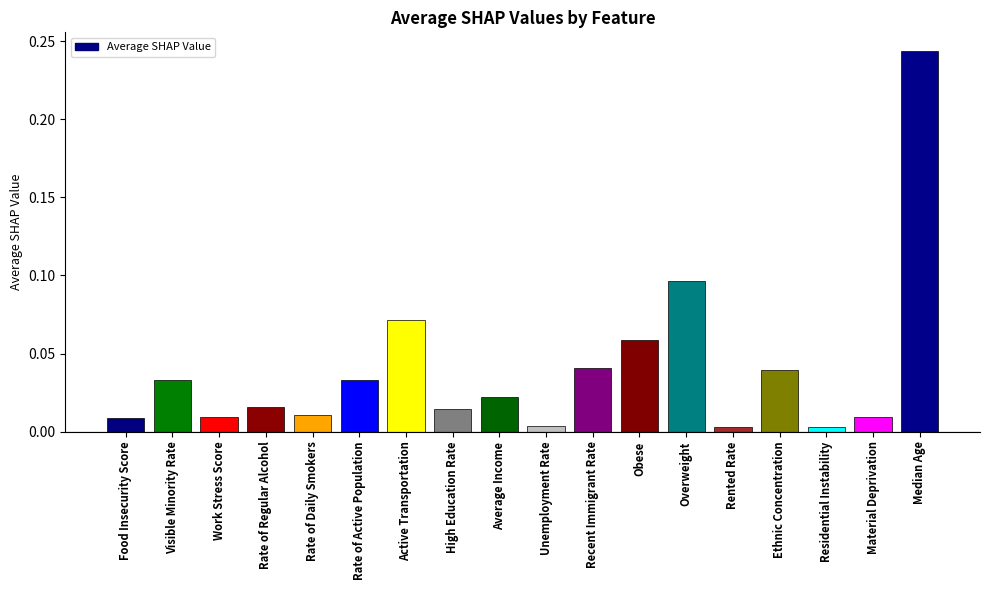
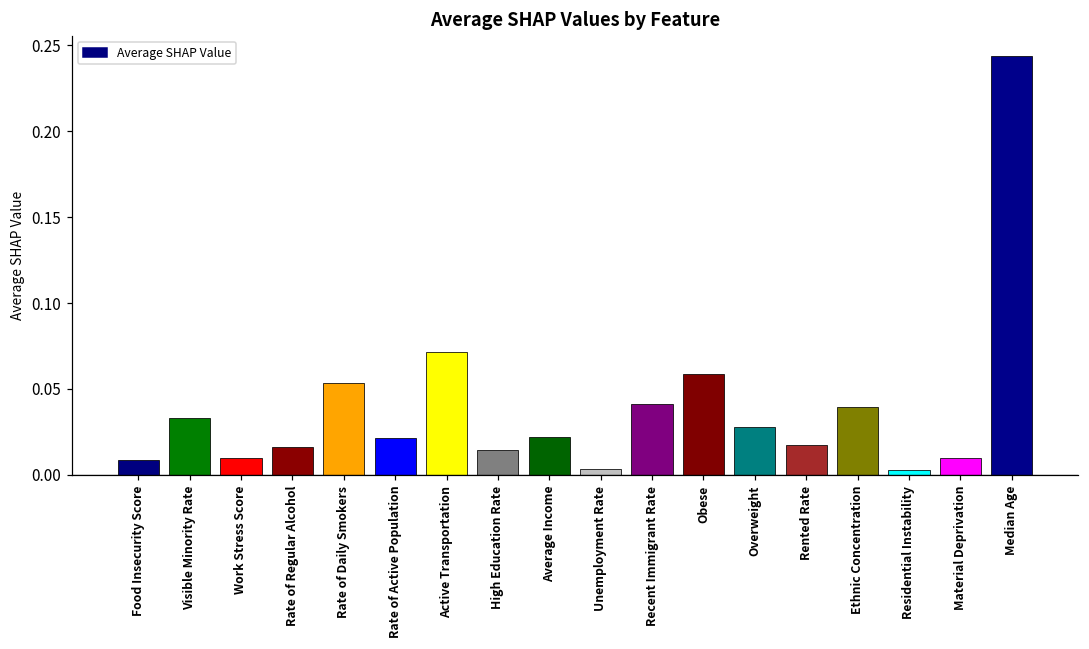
Rate of Daily Smokers: 0.011 -> 0.054
Rate of Active Population: 0.033 -> 0.022
Overweight: 0.096 -> 0.028
Rented Rate: 0.003 -> 0.017
